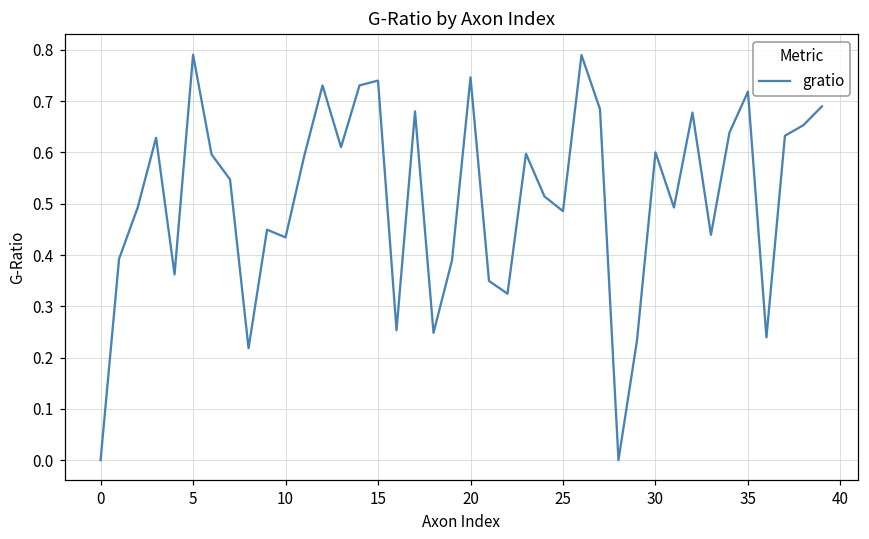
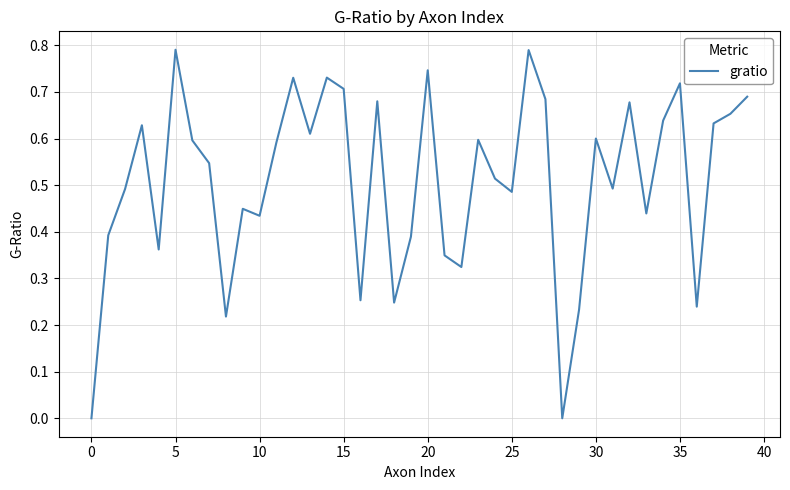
15: 0.74 -> 0.71
